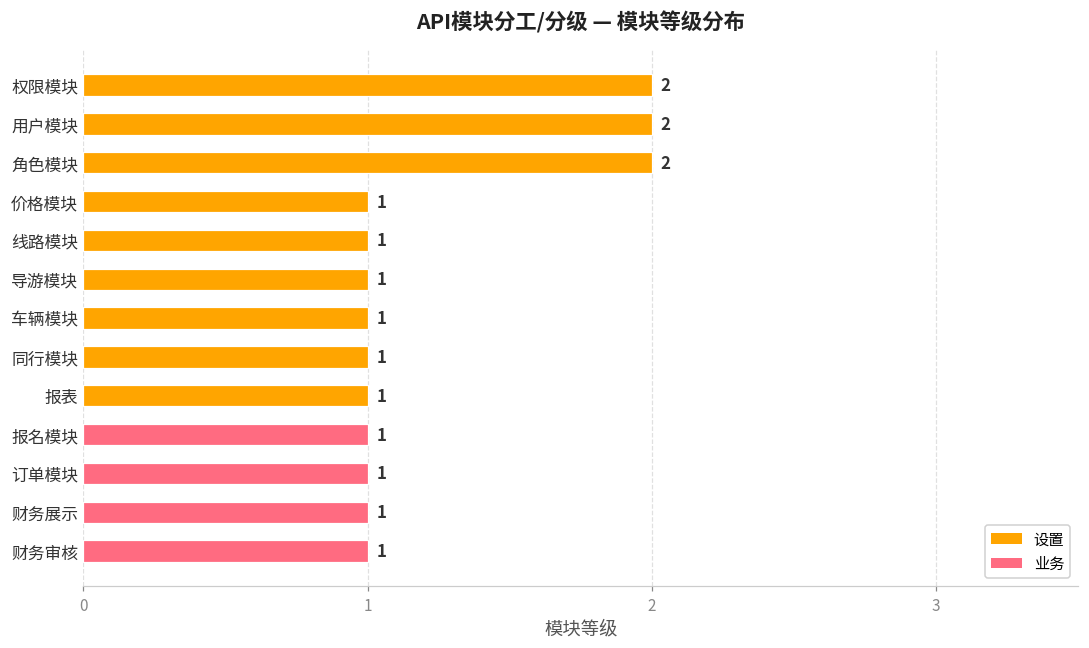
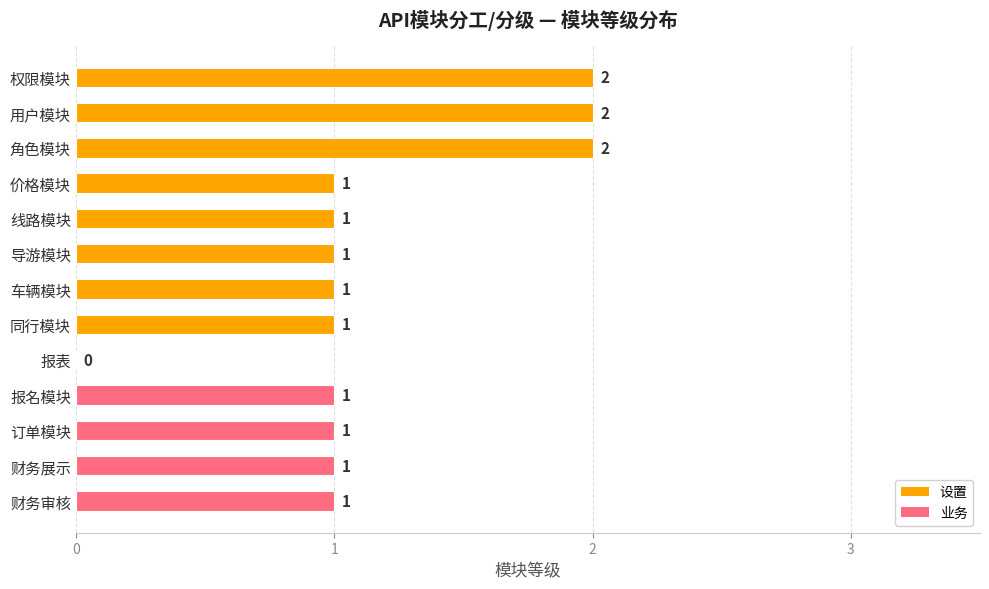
报表: 1 -> 0
